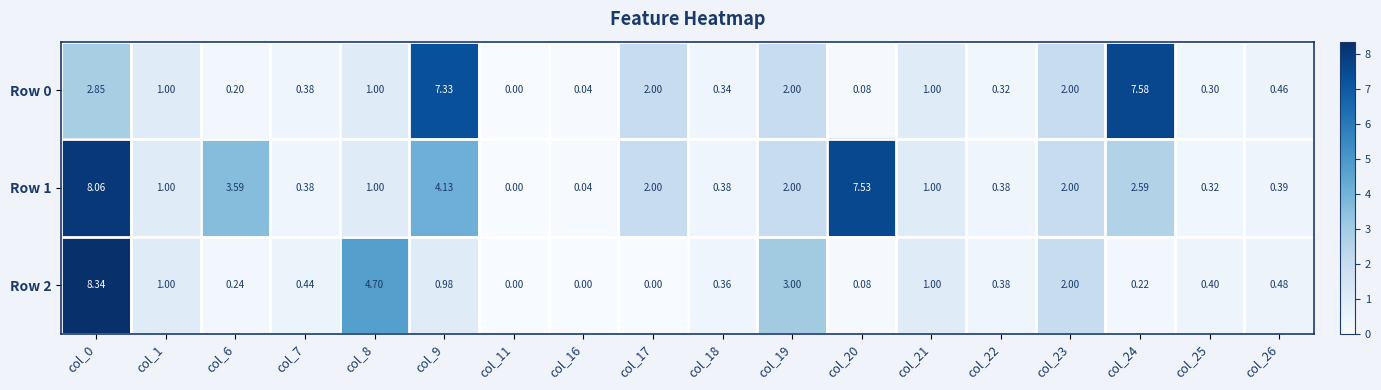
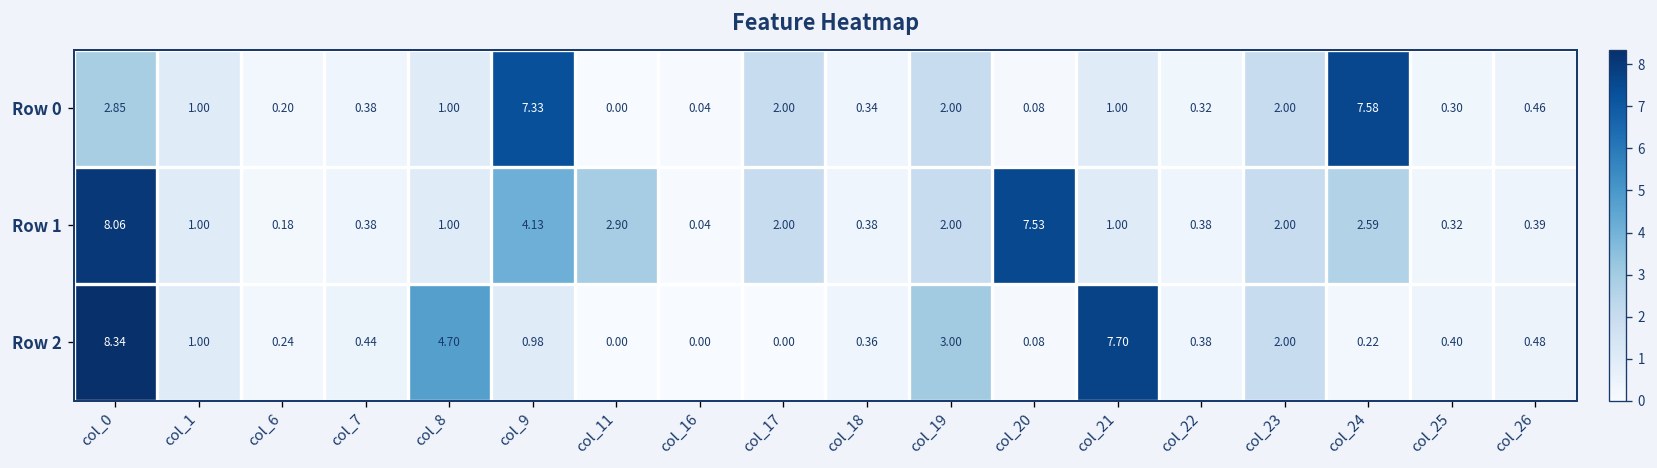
Row 1, col_6: 3.59 -> 0.18
Row 1, col_11: 0.00 -> 2.90
Row 2, col_21: 1.00 -> 7.70
